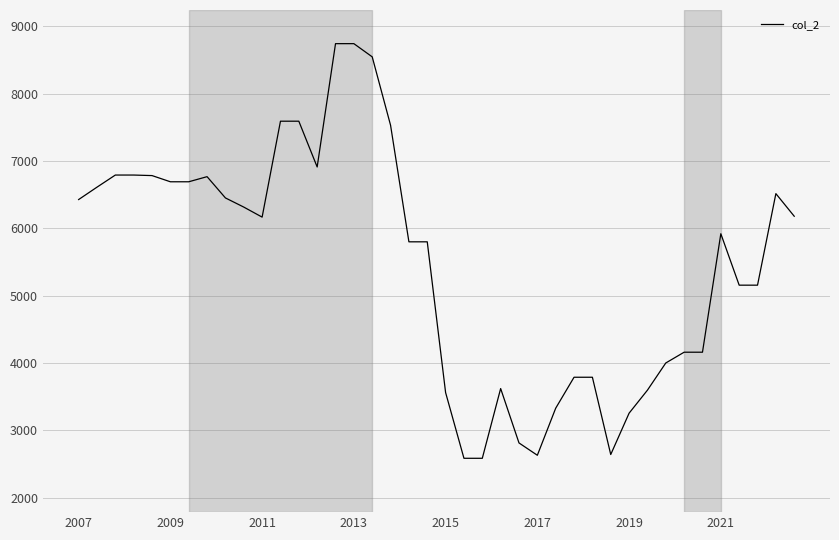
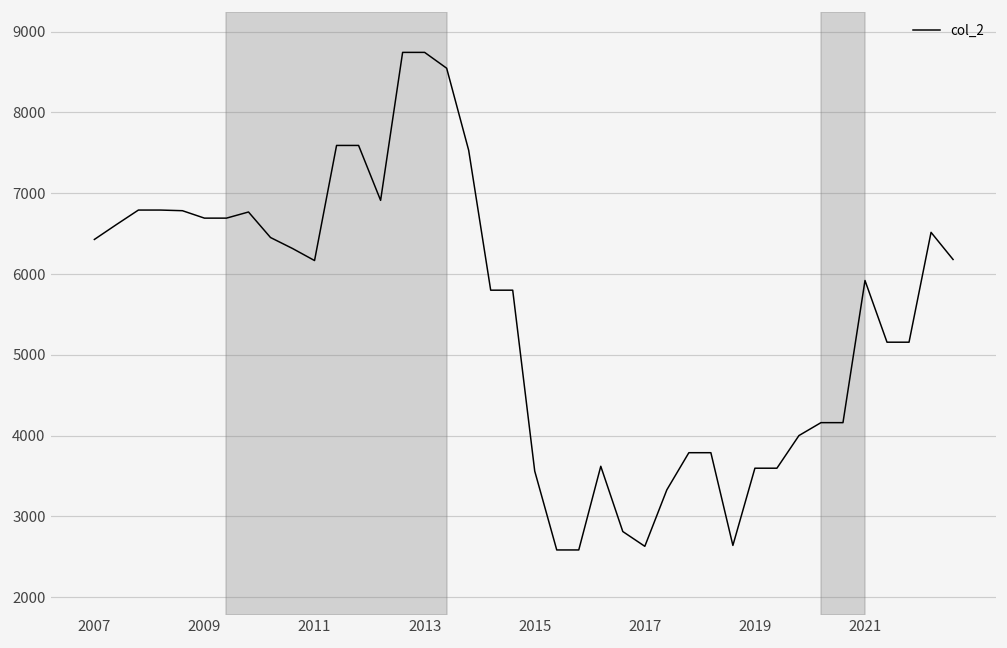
2019: 3300 -> 3600
